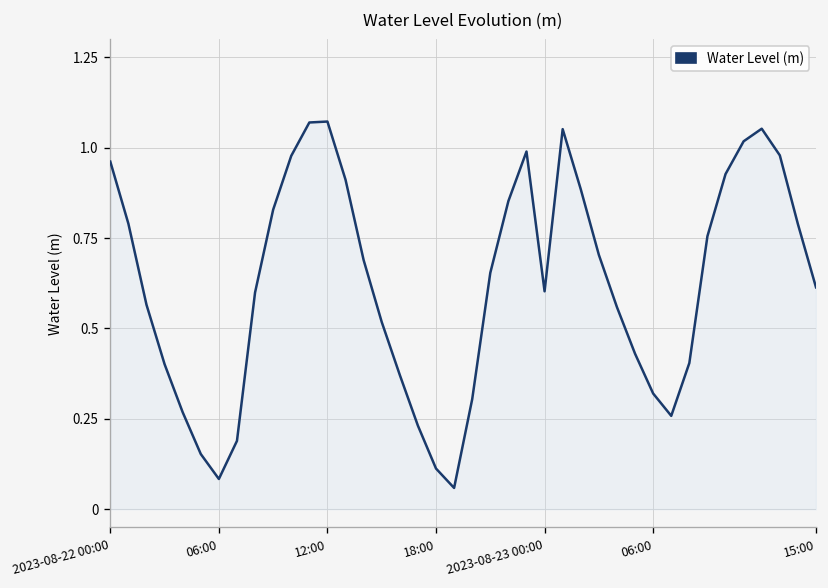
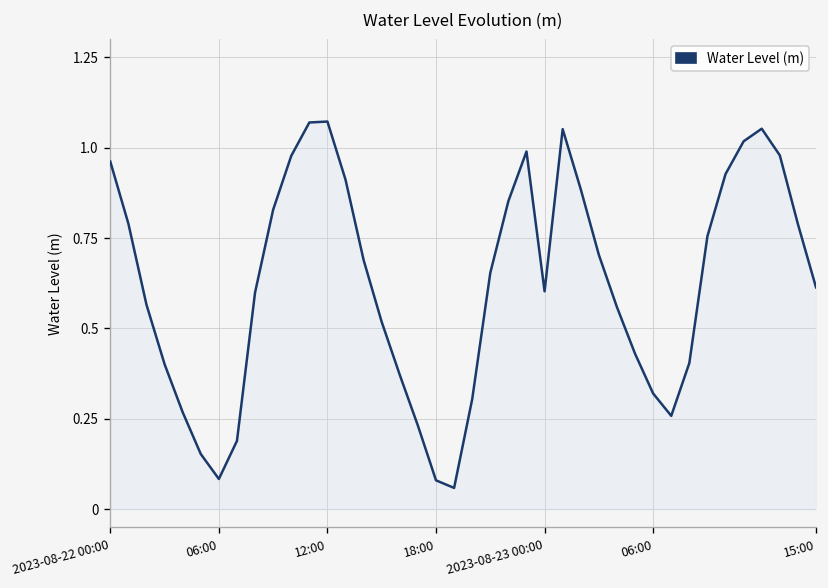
18:00: 0.11 -> 0.08
